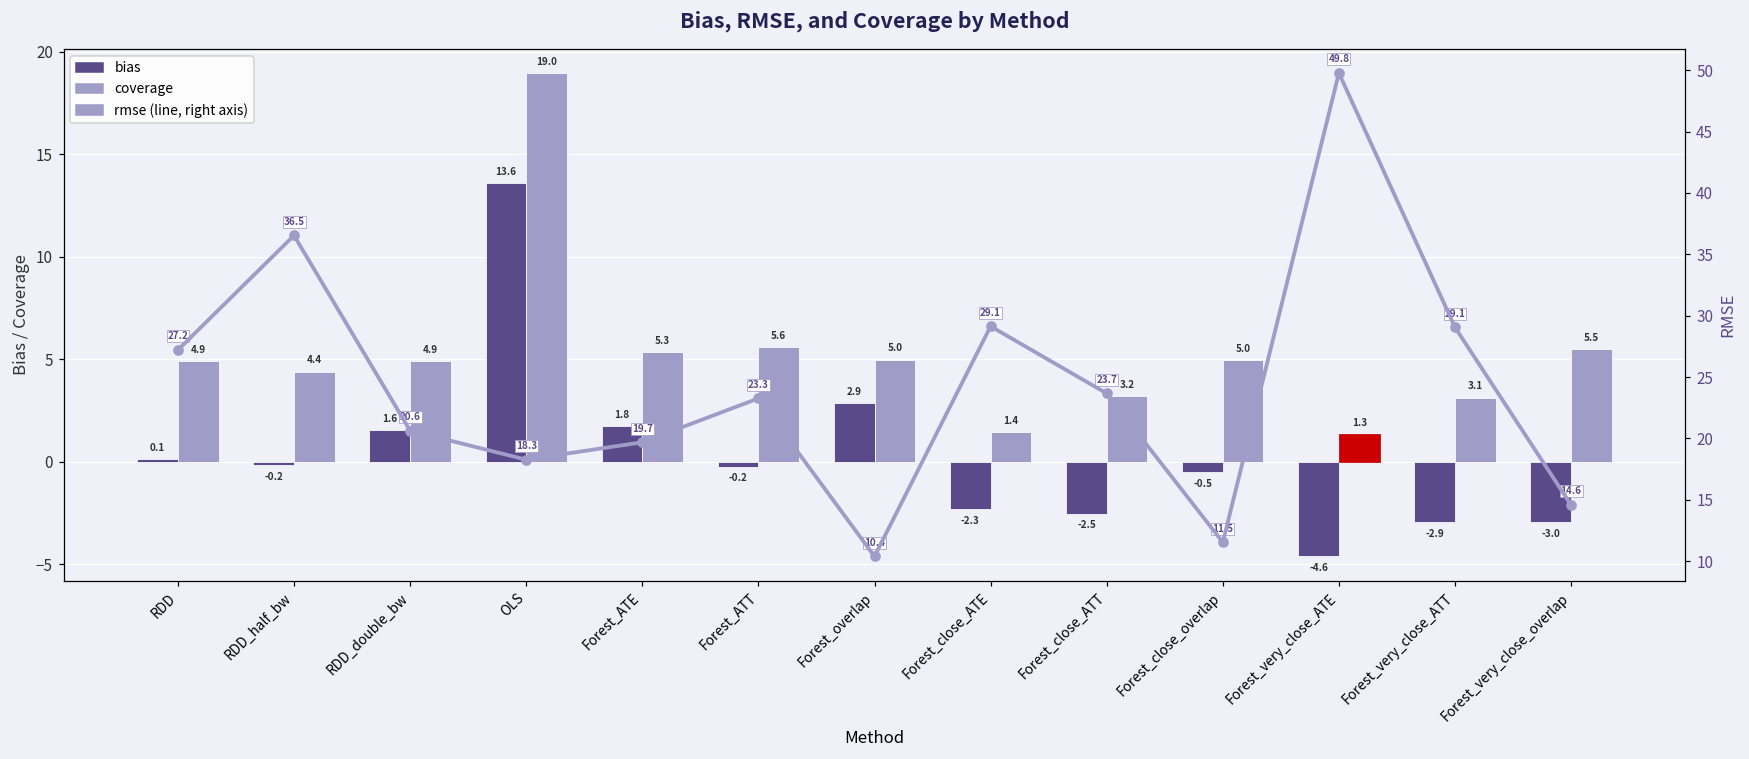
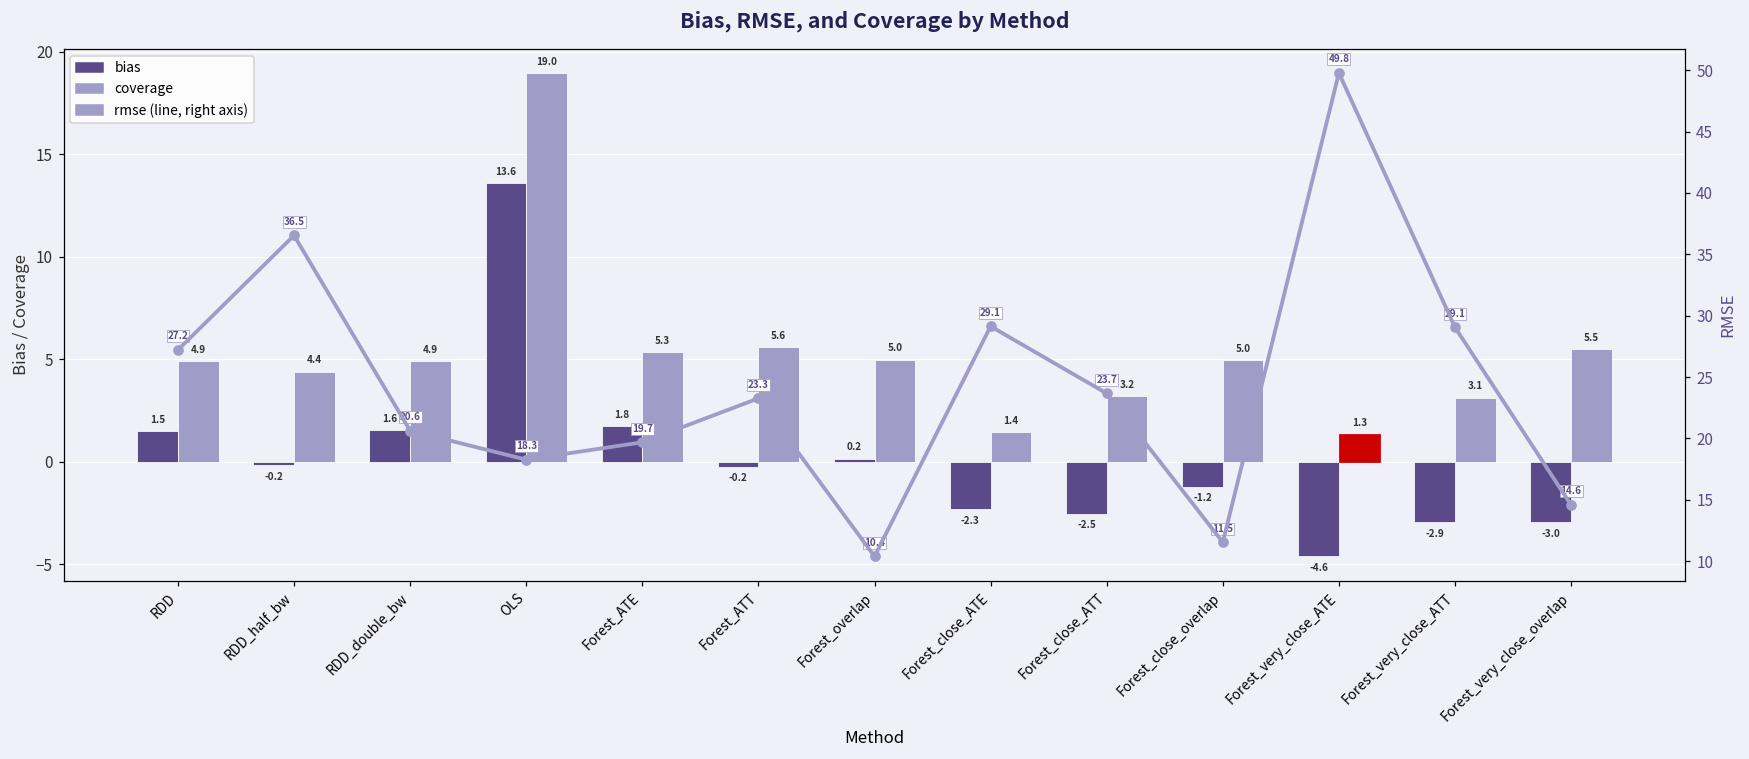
bias, RDD: 0.1 -> 1.5
bias, Forest_overlap: 2.9 -> 0.2
bias, Forest_close_overlap: -0.5 -> -1.2
